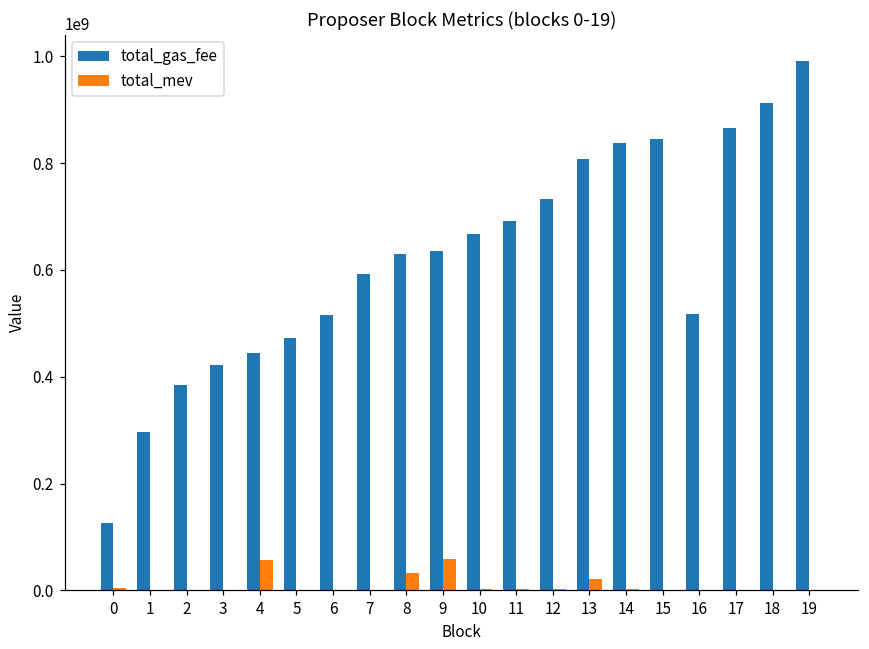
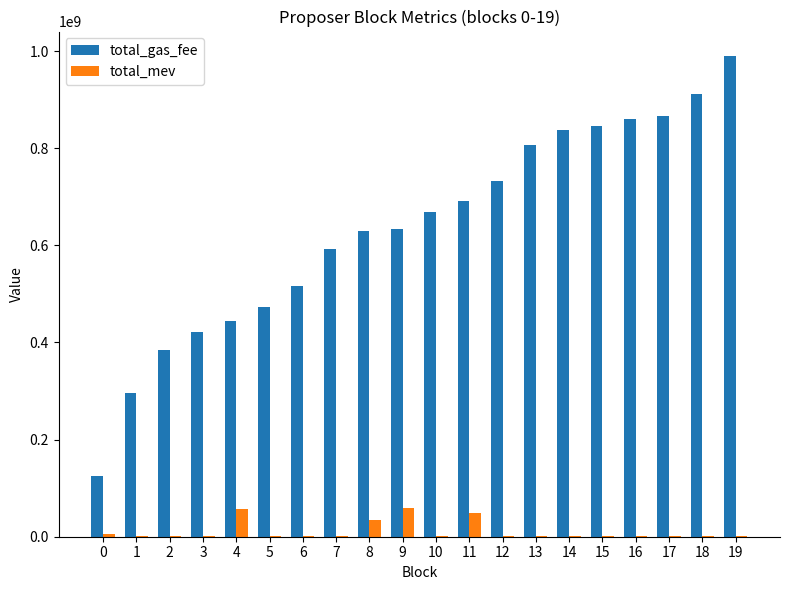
total_mev, 11: 0 -> 50000000
total_mev, 13: 20000000 -> 0
total_gas_fee, 16: 520000000 -> 860000000
